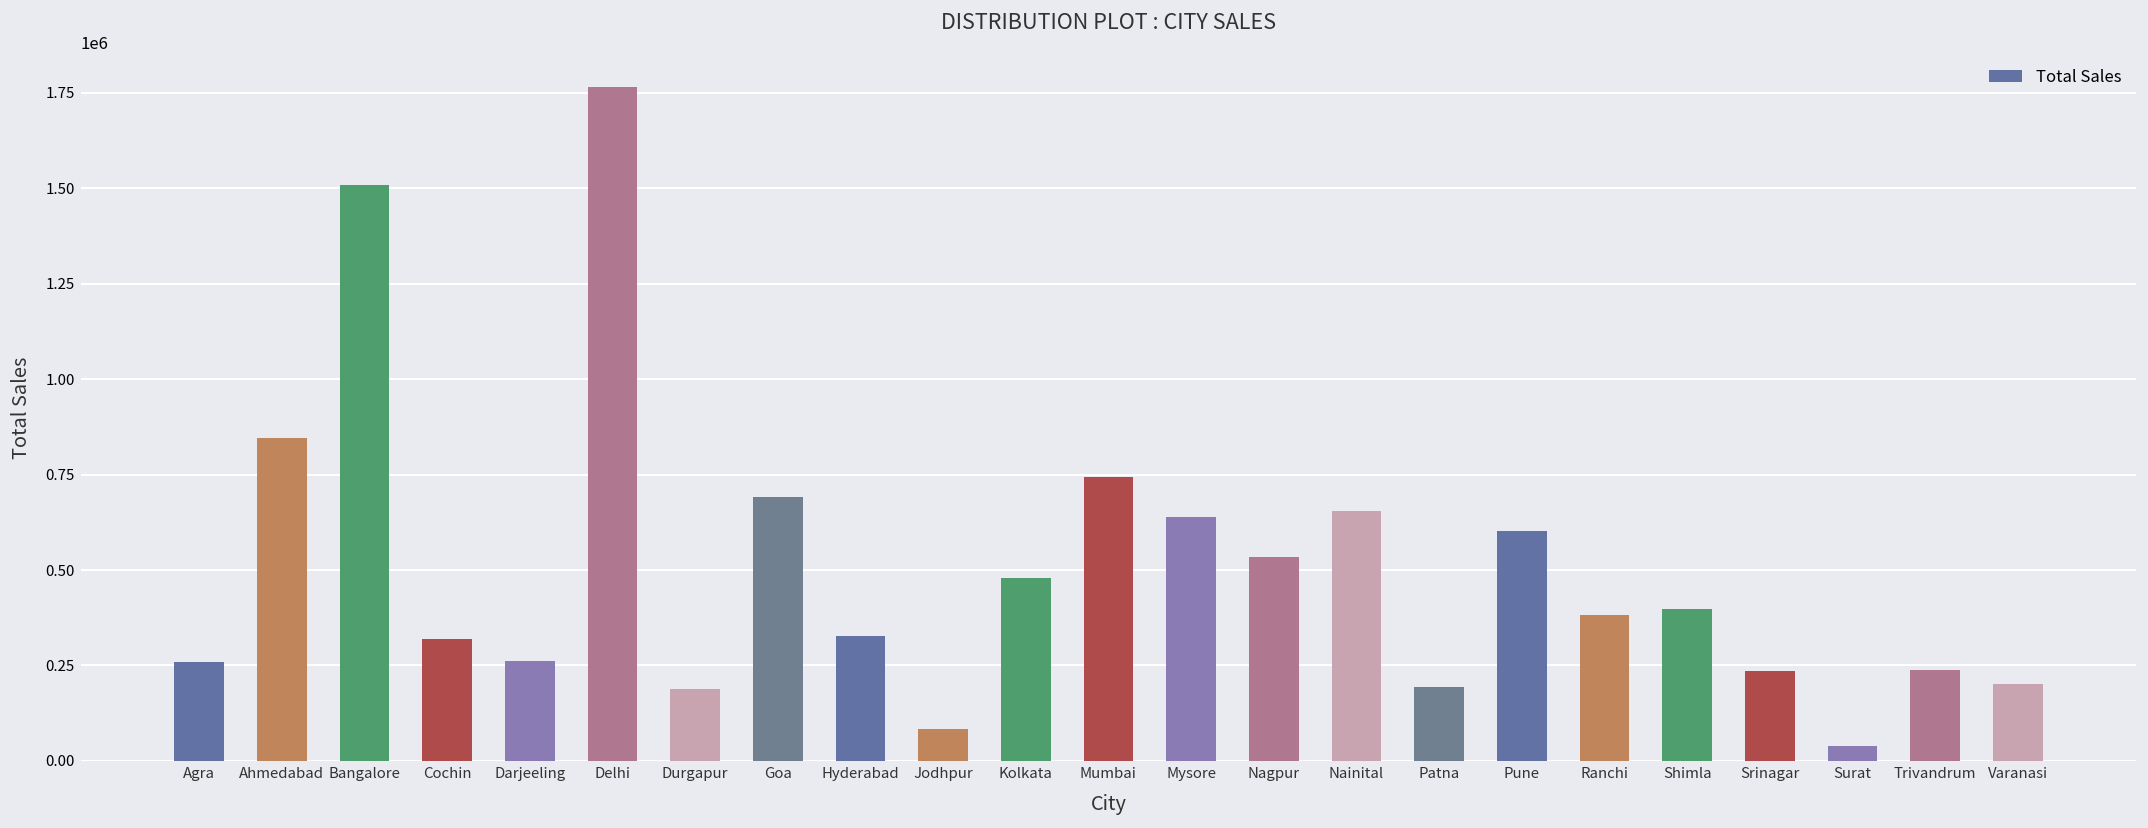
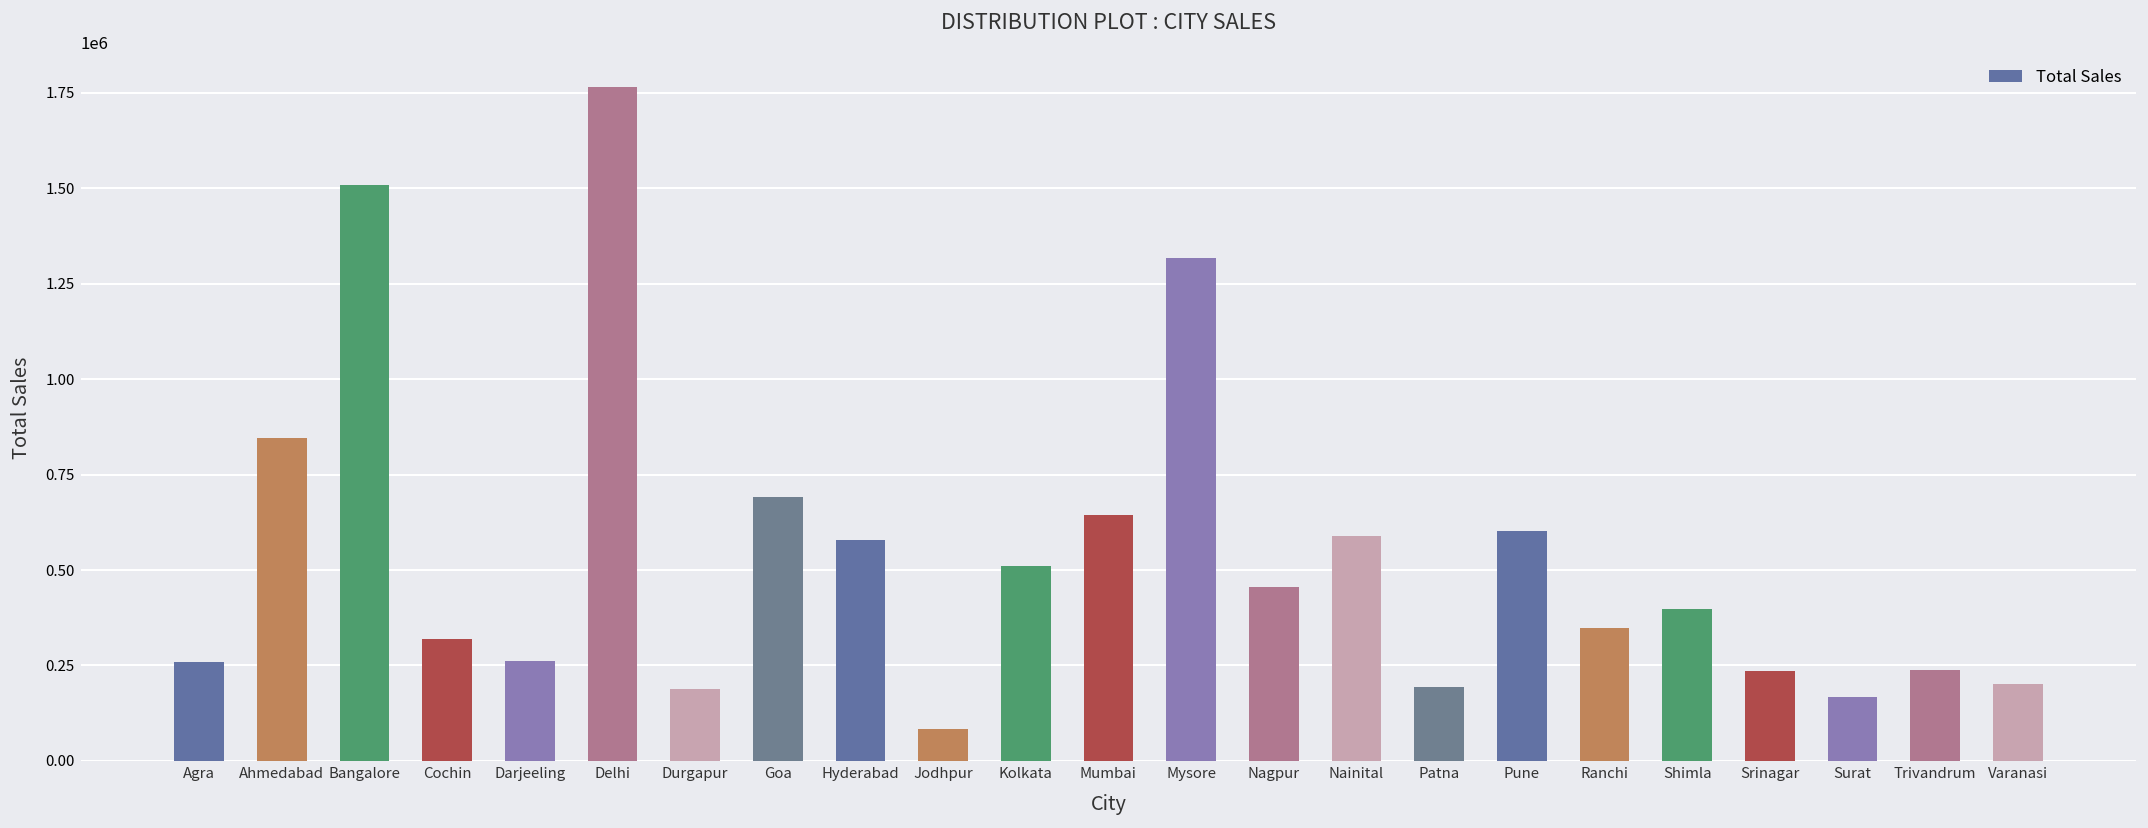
Hyderabad: 330000 -> 580000
Kolkata: 480000 -> 510000
Mumbai: 740000 -> 640000
Mysore: 640000 -> 1320000
Nagpur: 530000 -> 460000
Nainital: 660000 -> 590000
Ranchi: 380000 -> 350000
Surat: 40000 -> 170000
